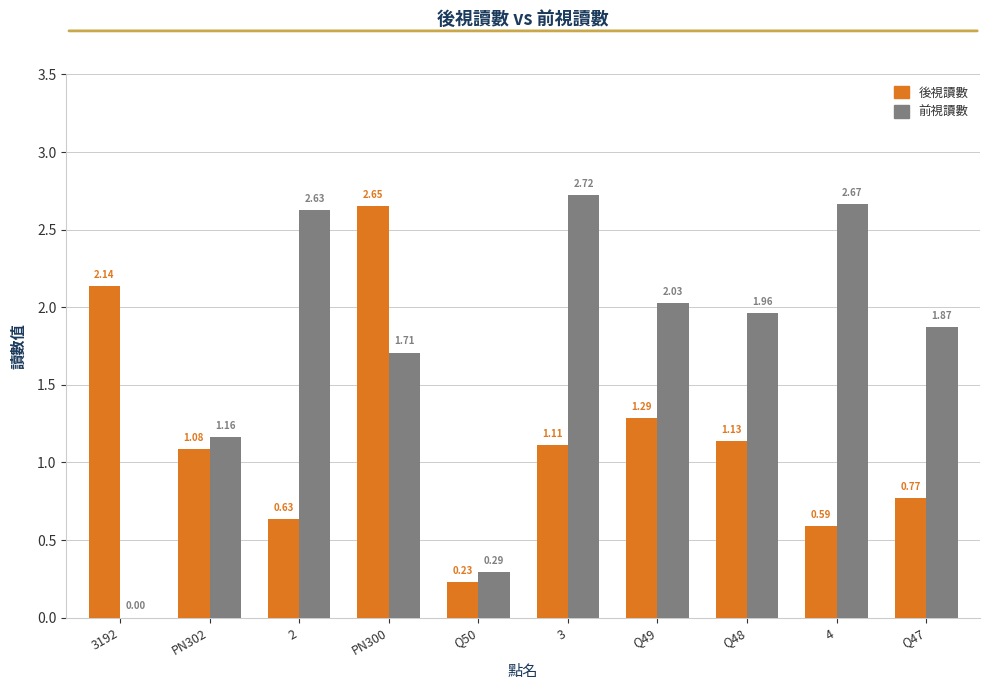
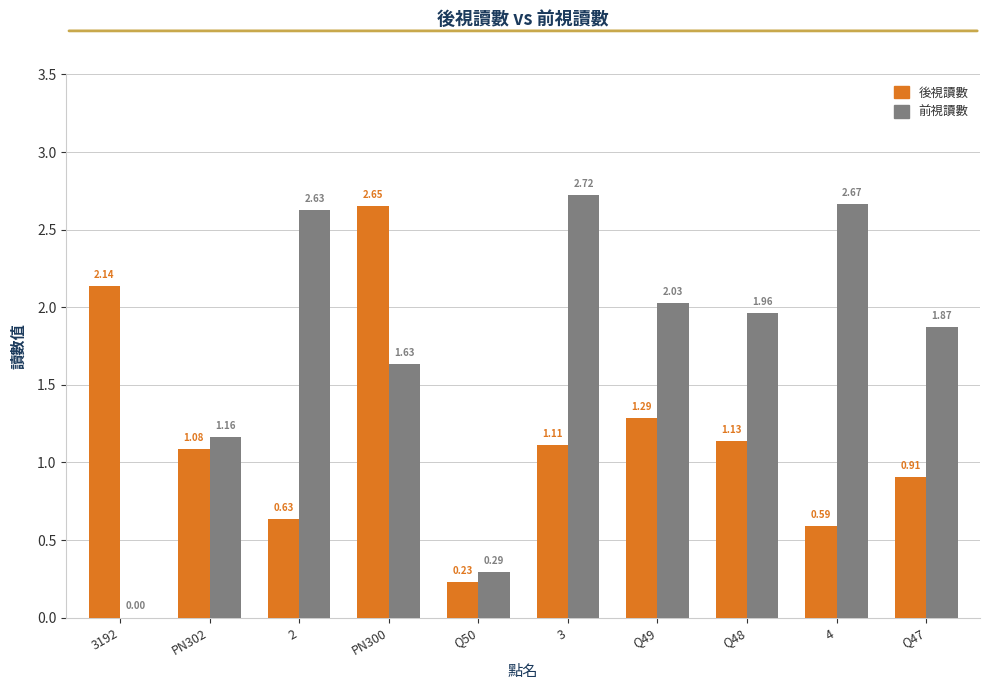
前視讀數, PN300: 1.71 -> 1.63
後視讀數, Q47: 0.77 -> 0.91
